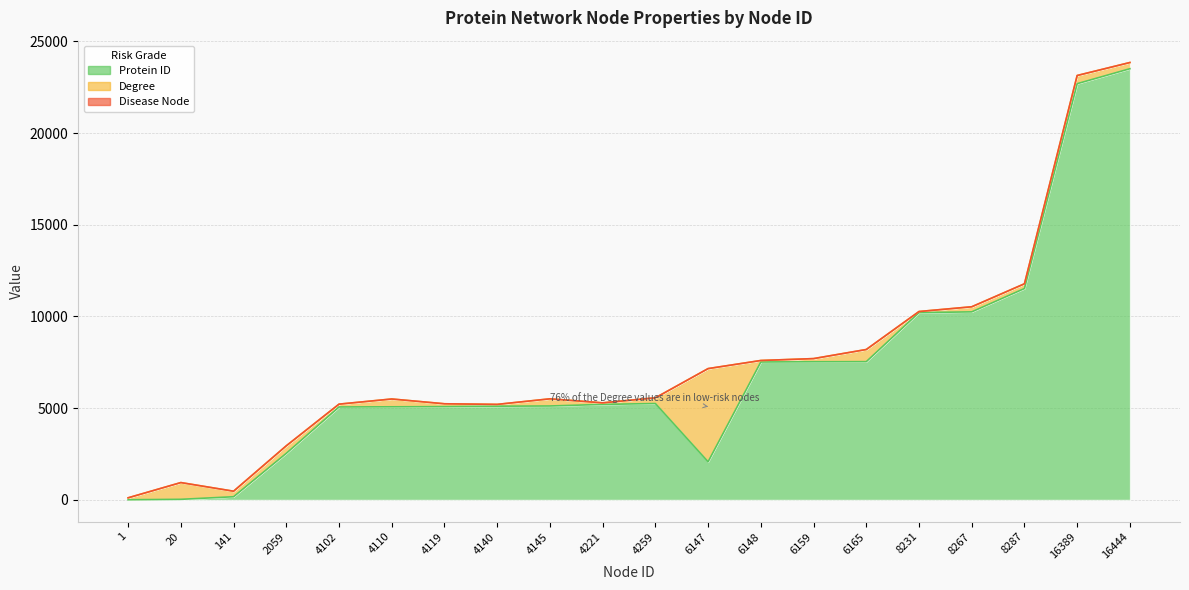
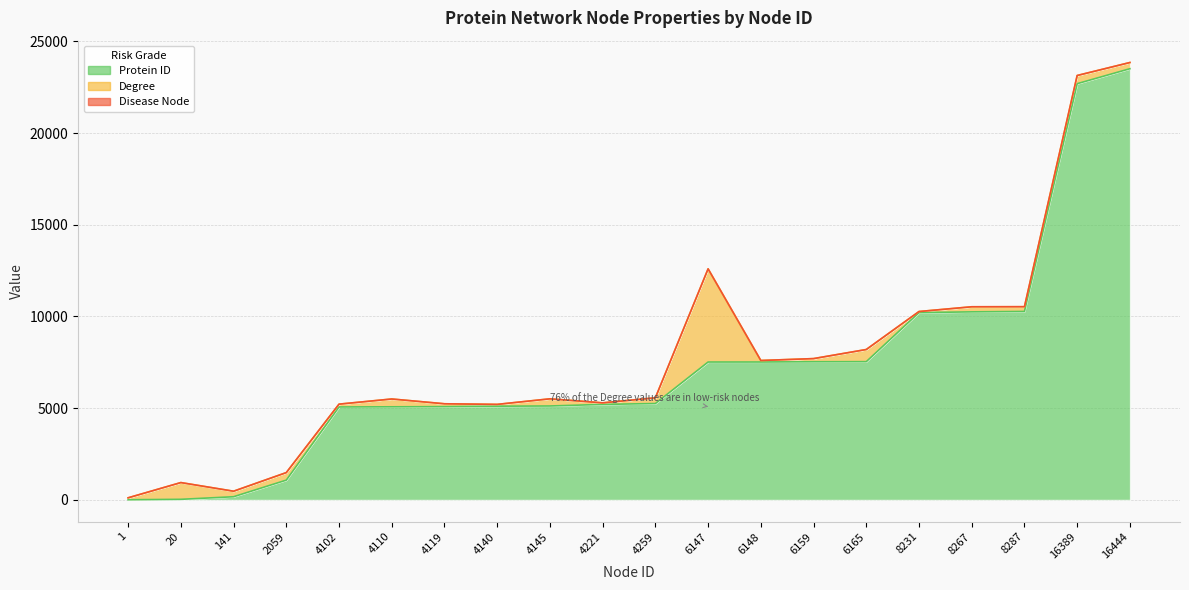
Protein ID, 2059: 2500 -> 1100
Protein ID, 6147: 2100 -> 7500
Protein ID, 8287: 11500 -> 10300
